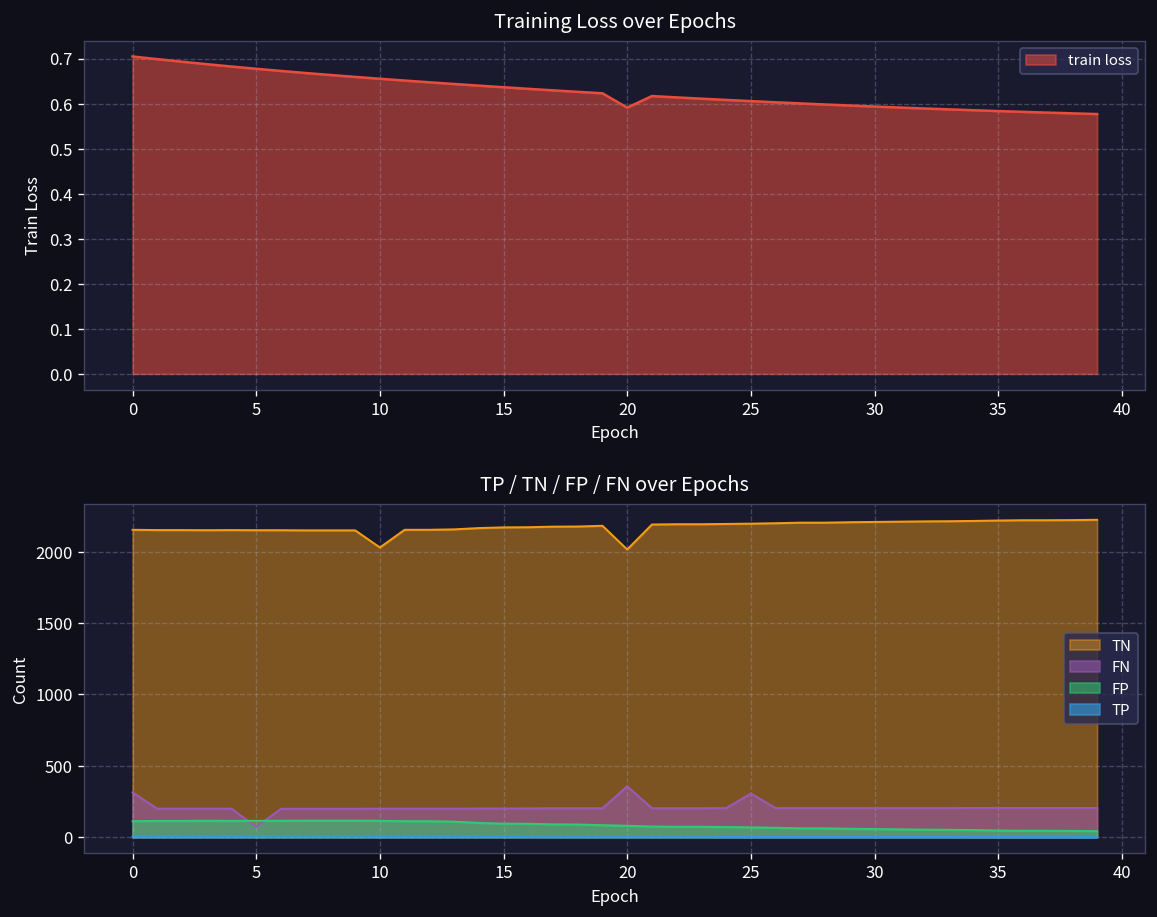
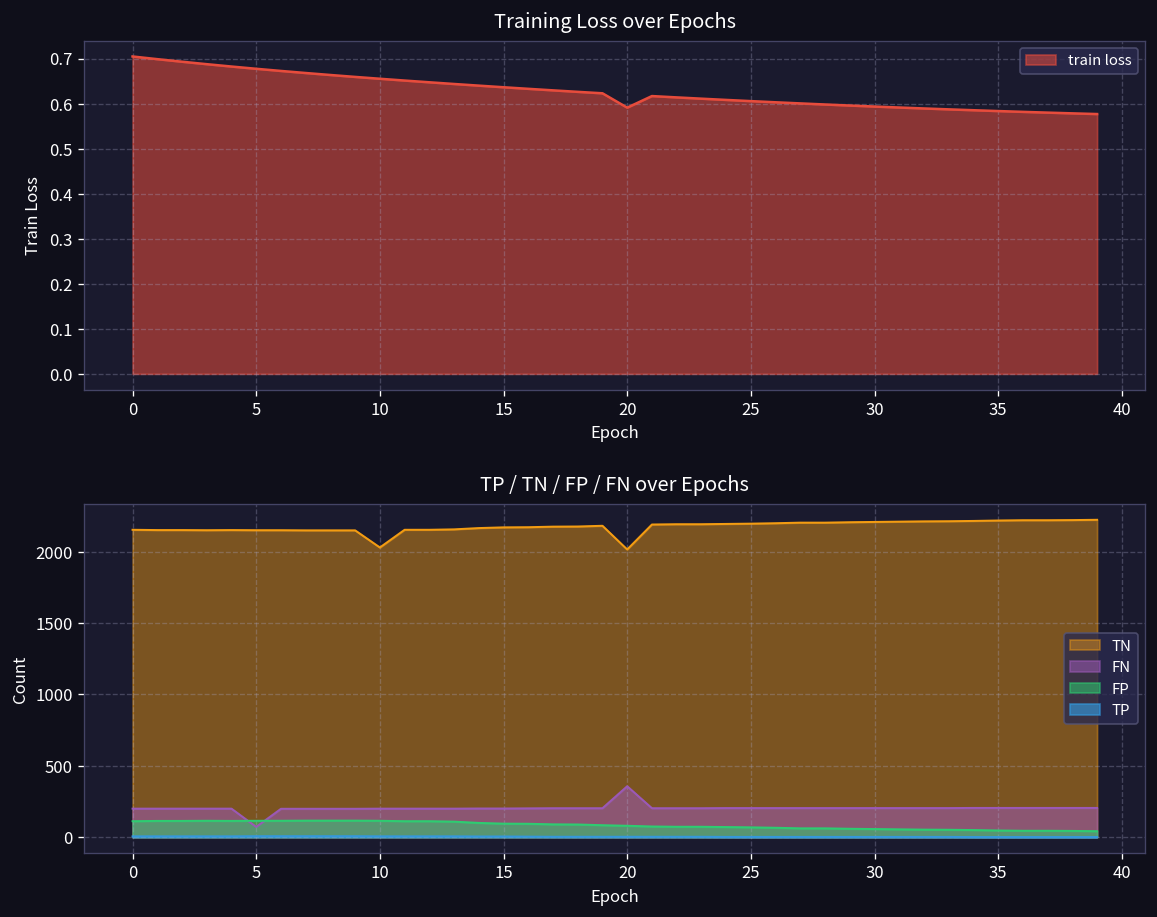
TP / TN / FP / FN over Epochs, FN, 0: 310 -> 200
TP / TN / FP / FN over Epochs, FN, 25: 310 -> 200
